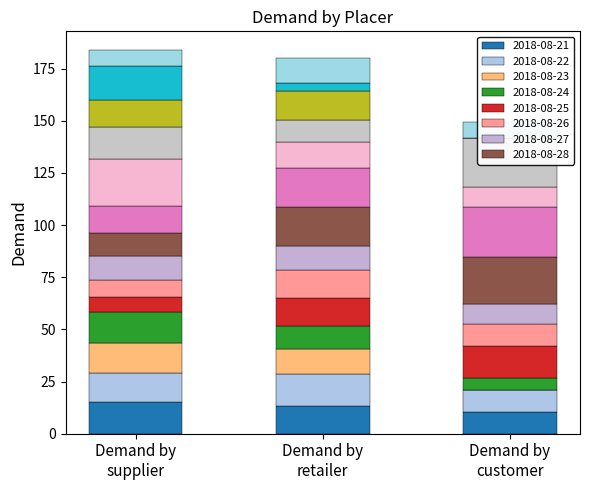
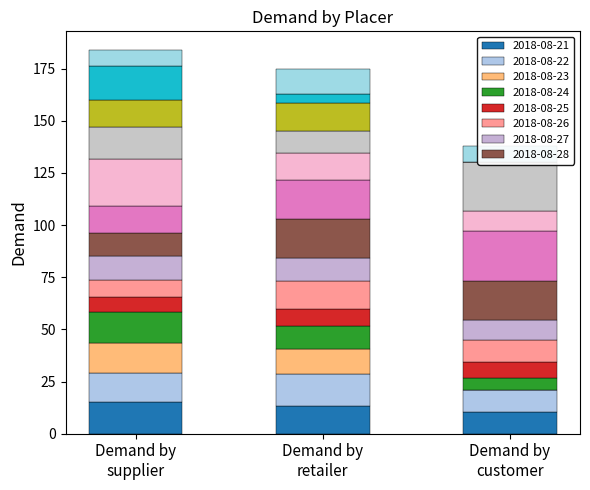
2018-08-25, Demand by retailer: 14 -> 8
2018-08-25, Demand by customer: 16 -> 8
2018-08-28, Demand by customer: 23 -> 19
